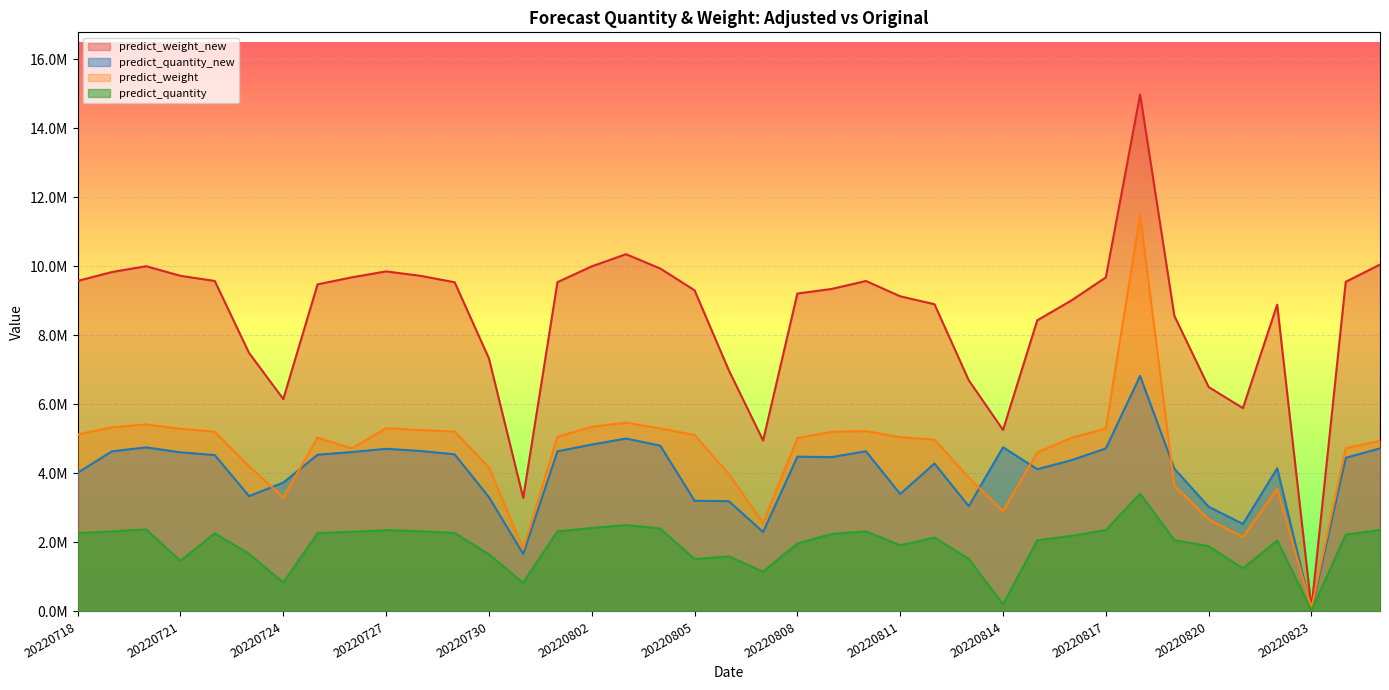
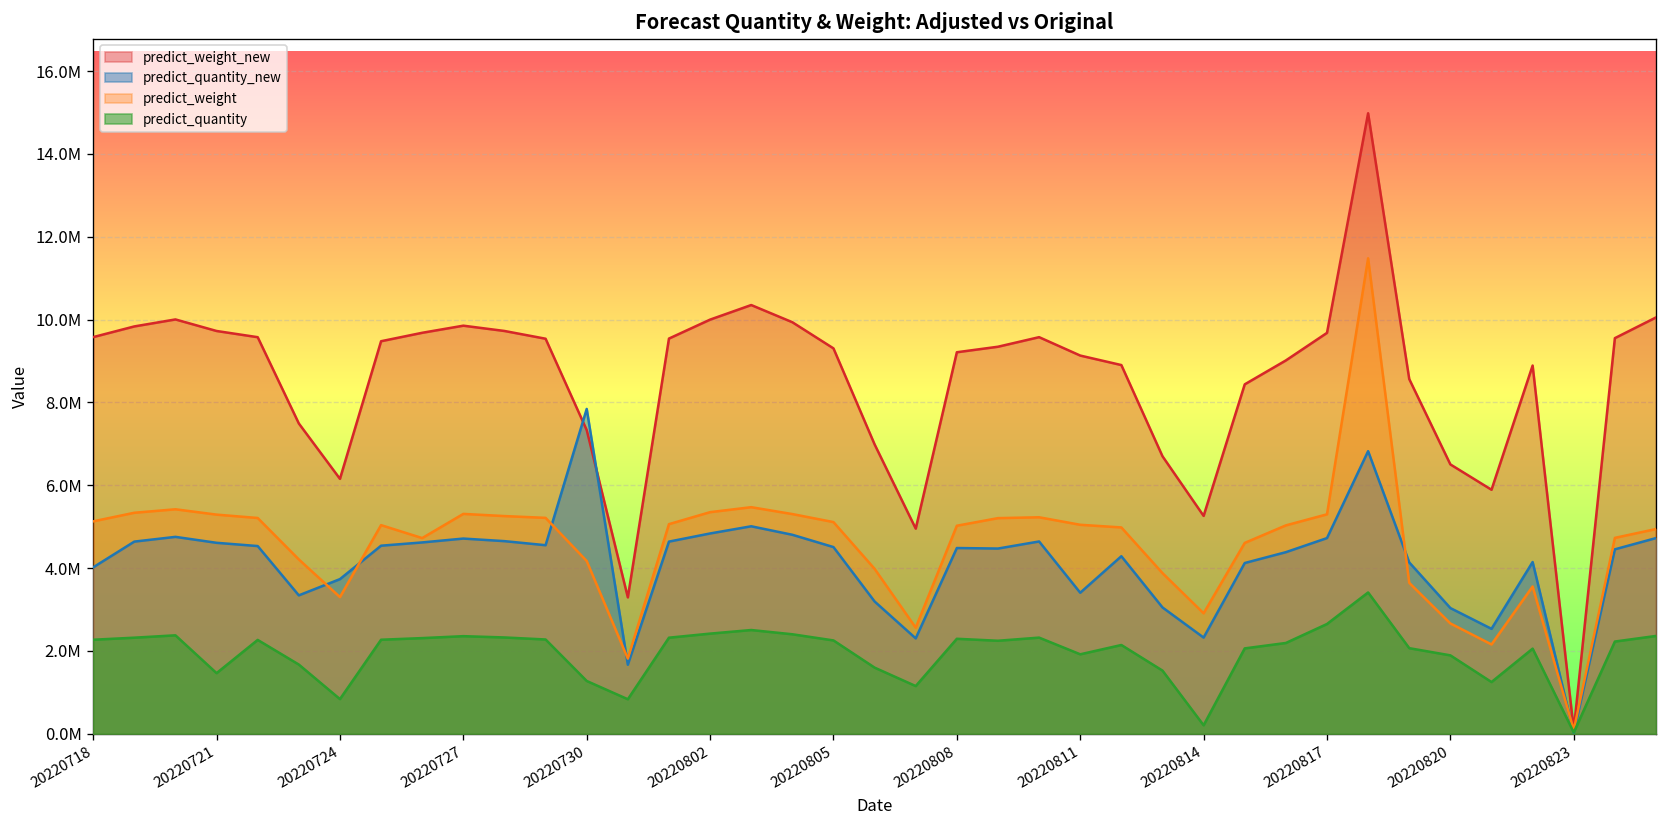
predict_quantity_new, 20220730: 3300000 -> 7800000
predict_quantity, 20220730: 1700000 -> 1300000
predict_quantity_new, 20220805: 3200000 -> 4500000
predict_quantity, 20220805: 1500000 -> 2300000
predict_quantity, 20220808: 2000000 -> 2300000
predict_quantity_new, 20220814: 4800000 -> 2300000
predict_quantity, 20220817: 2400000 -> 2700000
